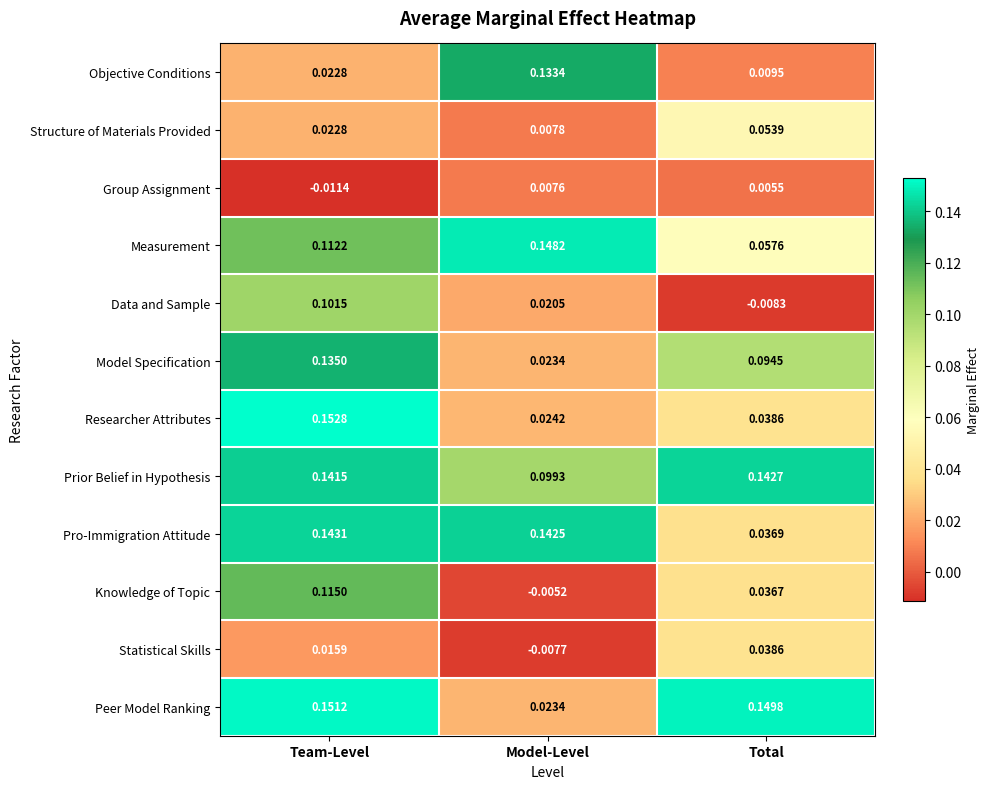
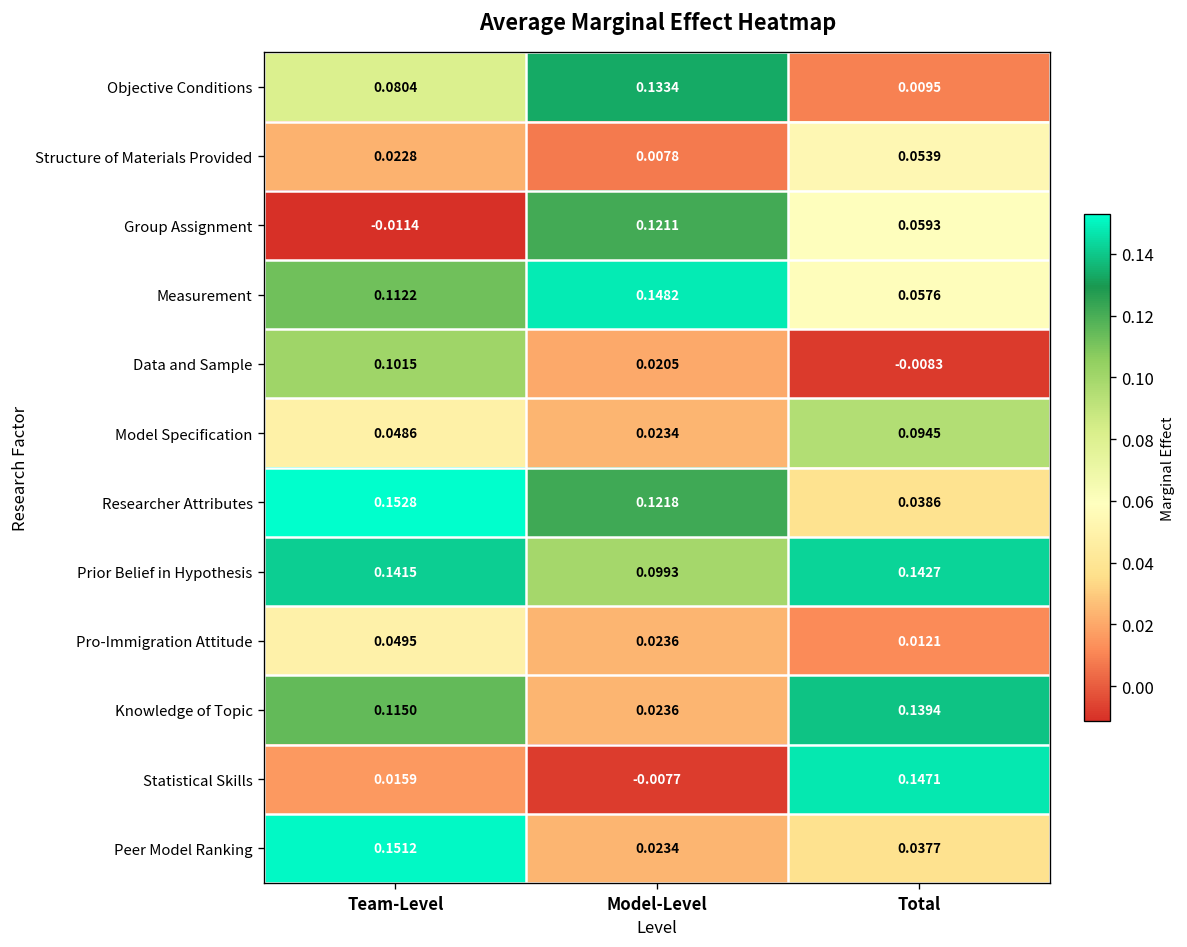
Objective Conditions, Team-Level: 0.0228 -> 0.0804
Group Assignment, Model-Level: 0.0076 -> 0.1211
Group Assignment, Total: 0.0055 -> 0.0593
Model Specification, Team-Level: 0.1350 -> 0.0486
Researcher Attributes, Model-Level: 0.0242 -> 0.1218
Pro-Immigration Attitude, Team-Level: 0.1431 -> 0.0495
Pro-Immigration Attitude, Model-Level: 0.1425 -> 0.0236
Pro-Immigration Attitude, Total: 0.0369 -> 0.0121
Knowledge of Topic, Model-Level: -0.0052 -> 0.0236
Knowledge of Topic, Total: 0.0367 -> 0.1394
Statistical Skills, Total: 0.0386 -> 0.1471
Peer Model Ranking, Total: 0.1498 -> 0.0377
